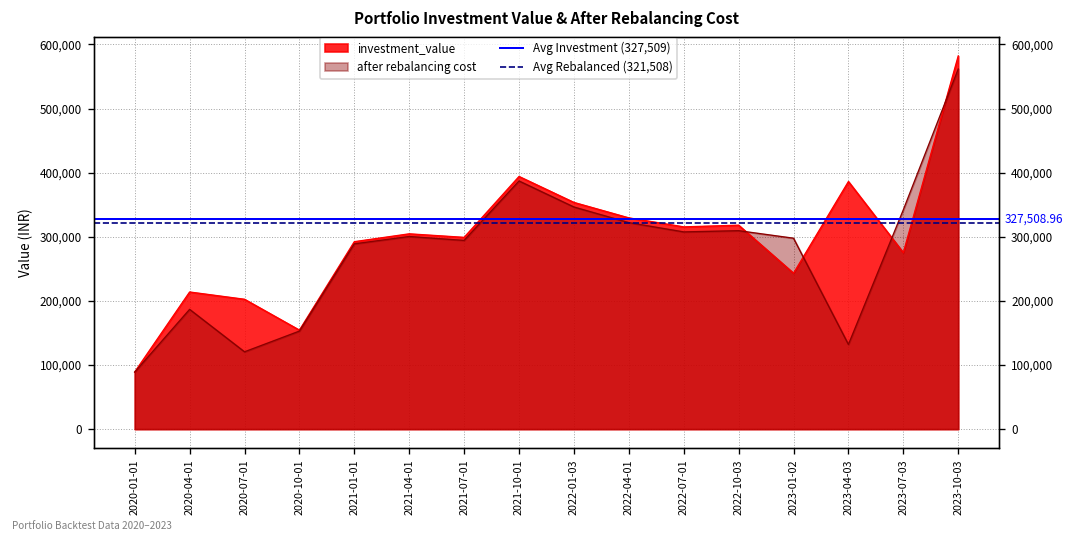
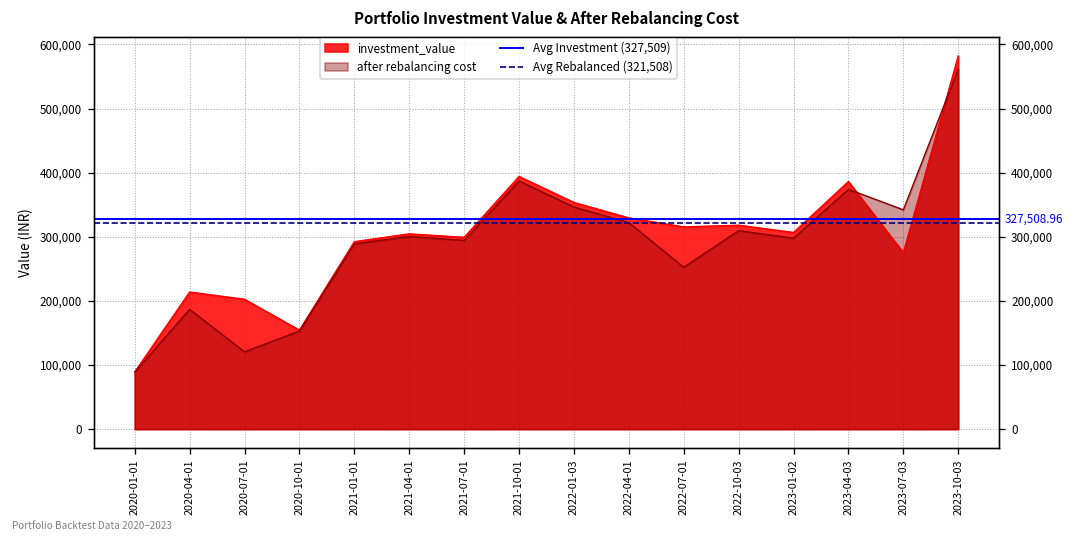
after rebalancing cost, 2022-07-01: 310,000 -> 250,000
investment_value, 2023-01-02: 240,000 -> 310,000
after rebalancing cost, 2023-04-03: 130,000 -> 370,000
